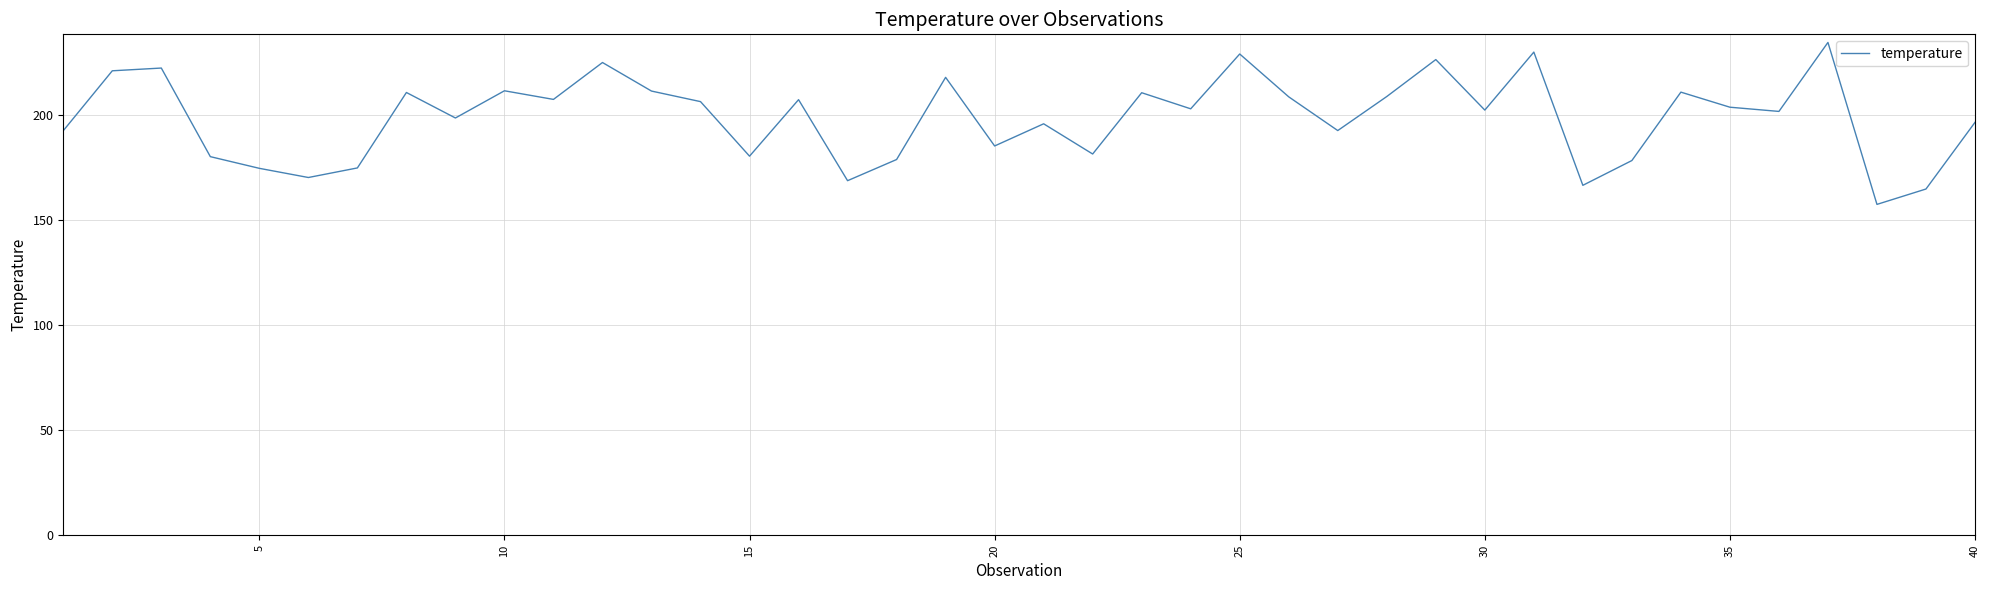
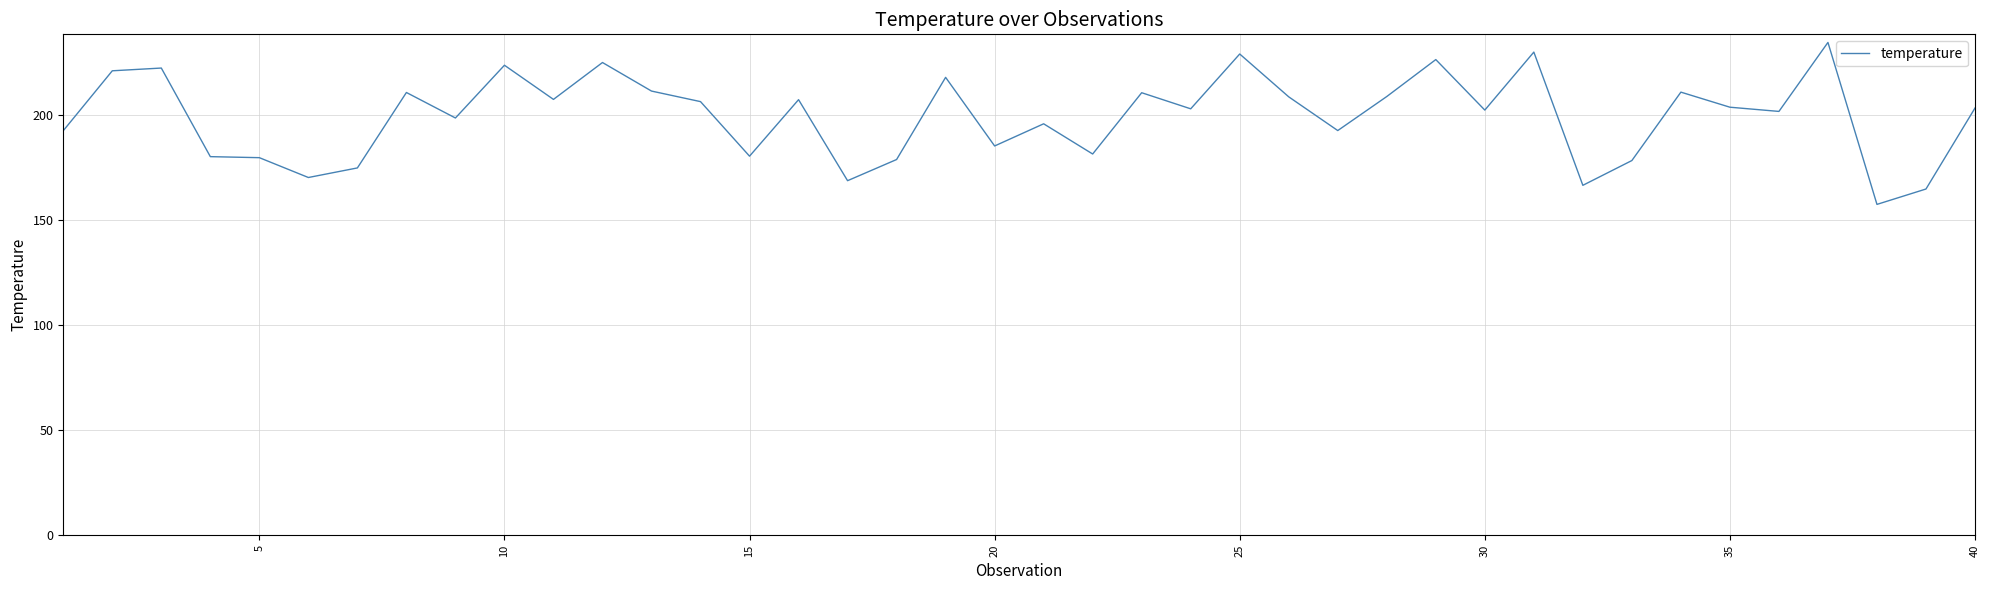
5: 175 -> 180
10: 212 -> 224
40: 197 -> 203
